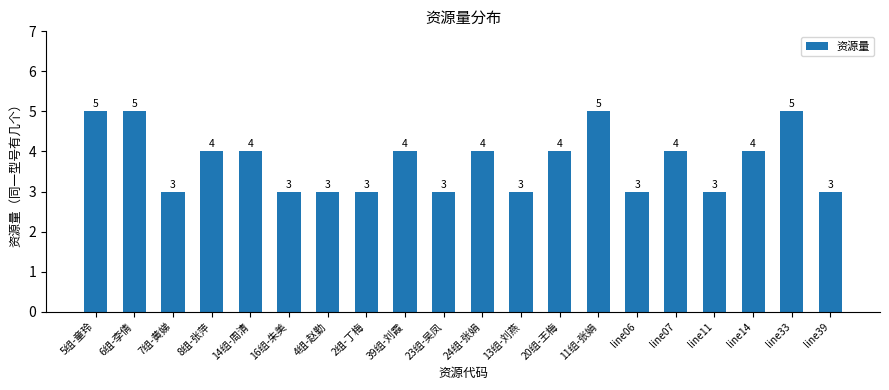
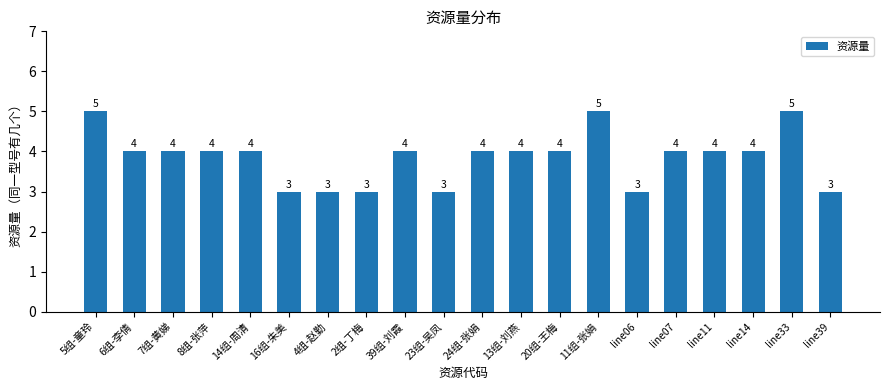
6组-李倩: 5 -> 4
7组-黄娣: 3 -> 4
13组-刘燕: 3 -> 4
line11: 3 -> 4
